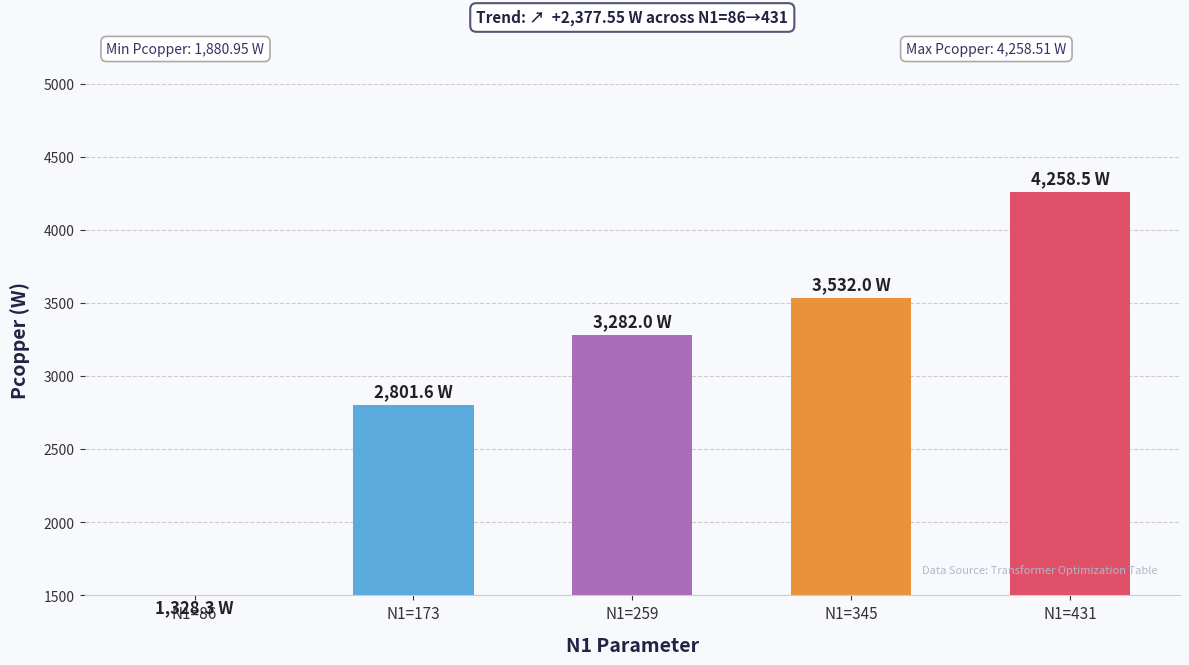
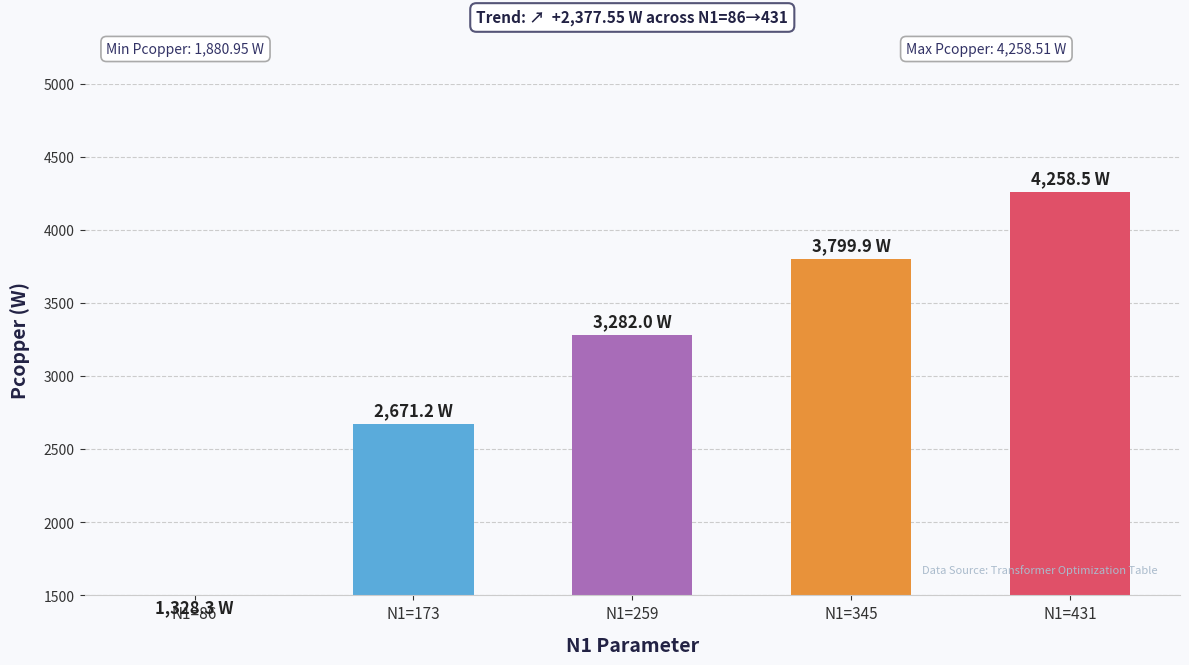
N1=173: 2,801.6 -> 2,671.2
N1=345: 3,532.0 -> 3,799.9
